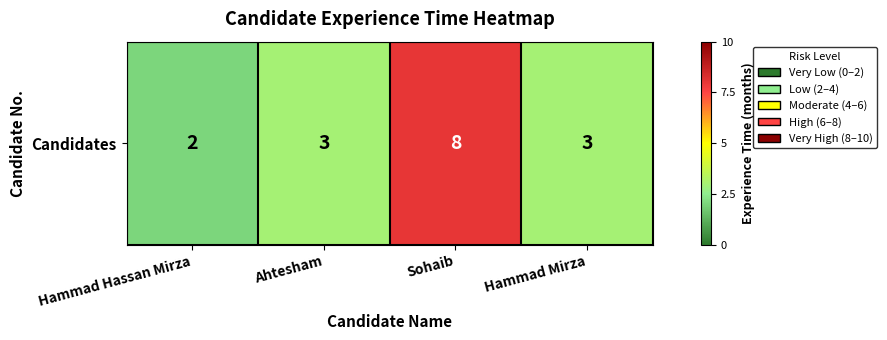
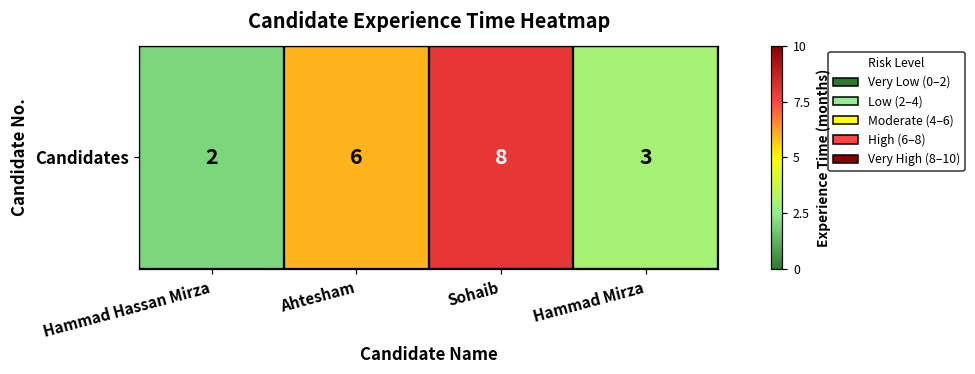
Candidates, Ahtesham: 3 -> 6
